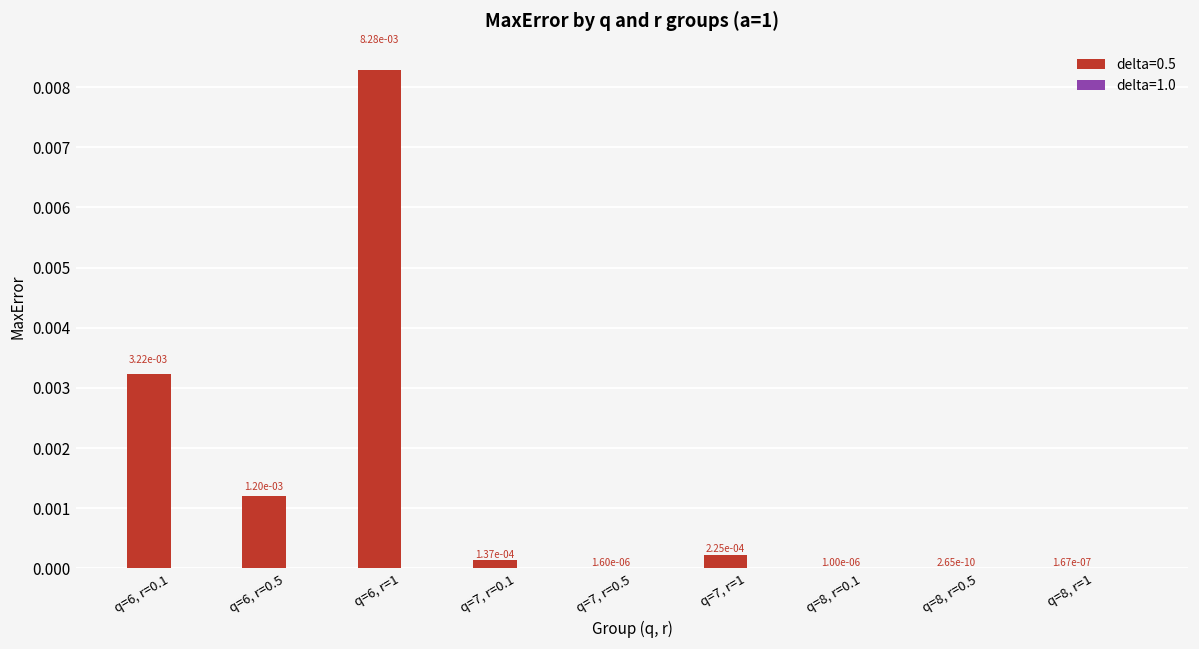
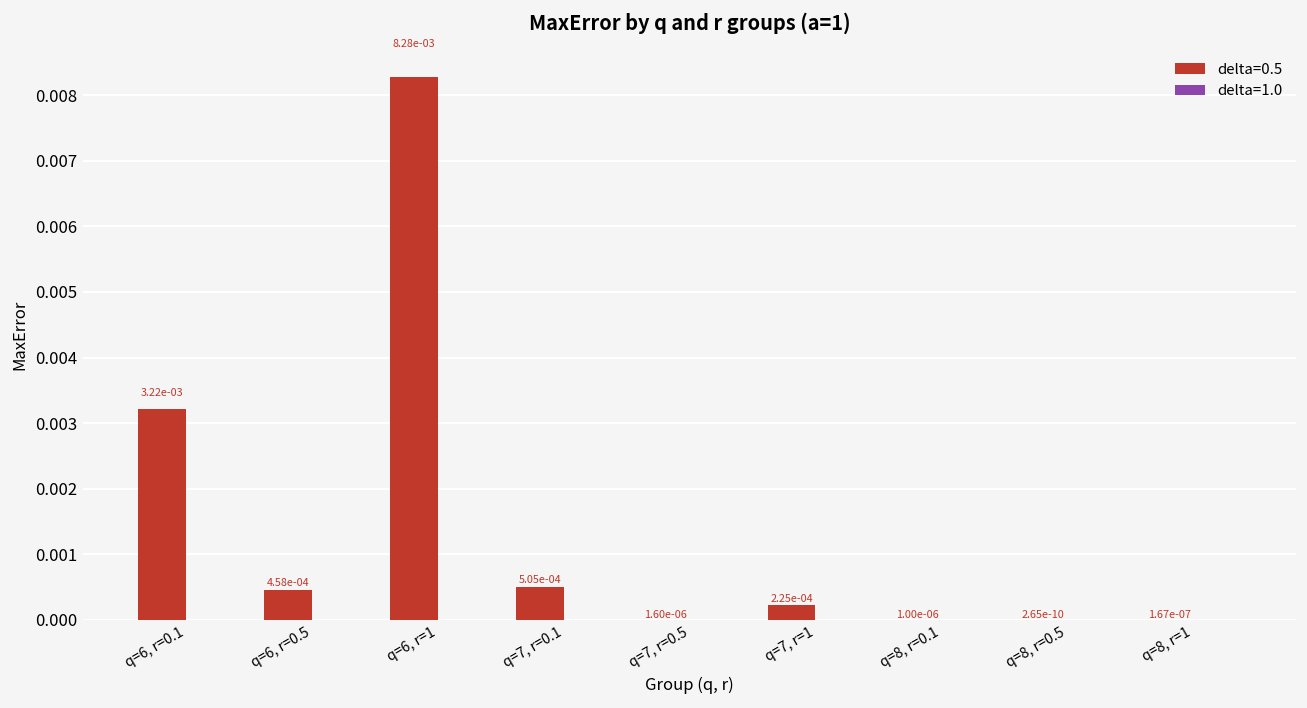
delta=0.5, q=6, r=0.5: 1.20e-03 -> 4.58e-04
delta=0.5, q=7, r=0.1: 1.37e-04 -> 5.05e-04
